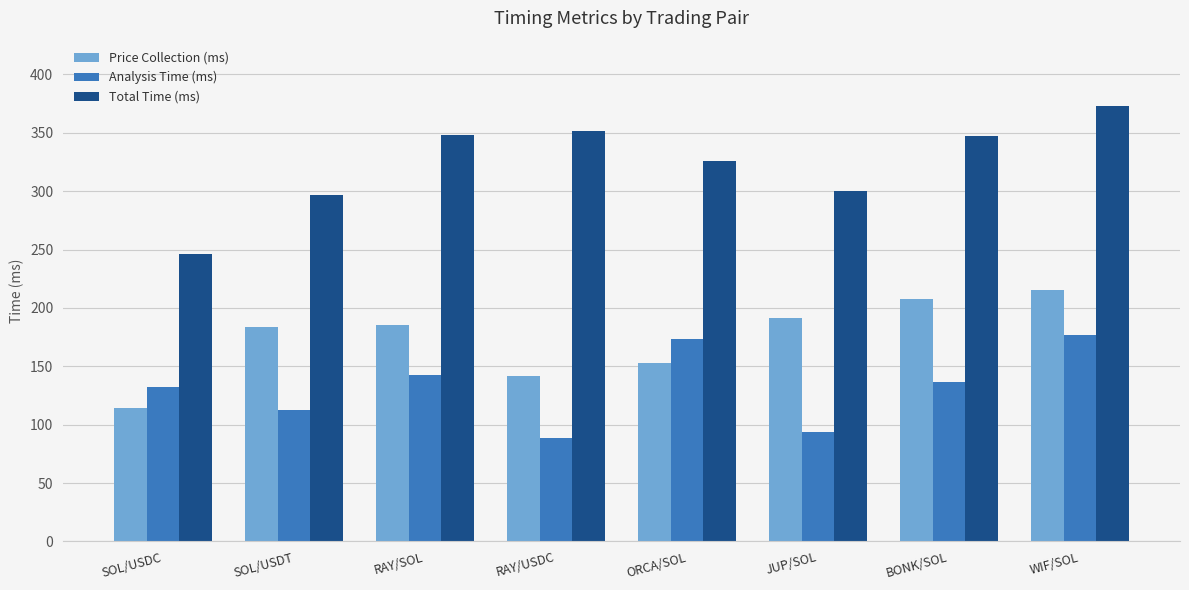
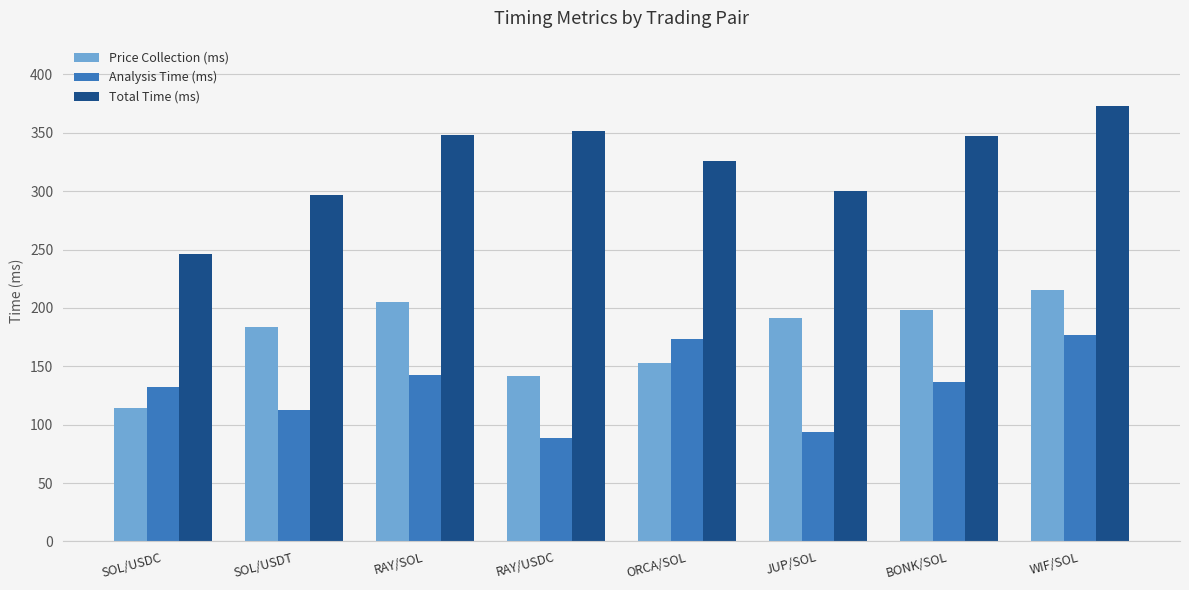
Price Collection (ms), RAY/SOL: 185 -> 205
Price Collection (ms), BONK/SOL: 208 -> 198
